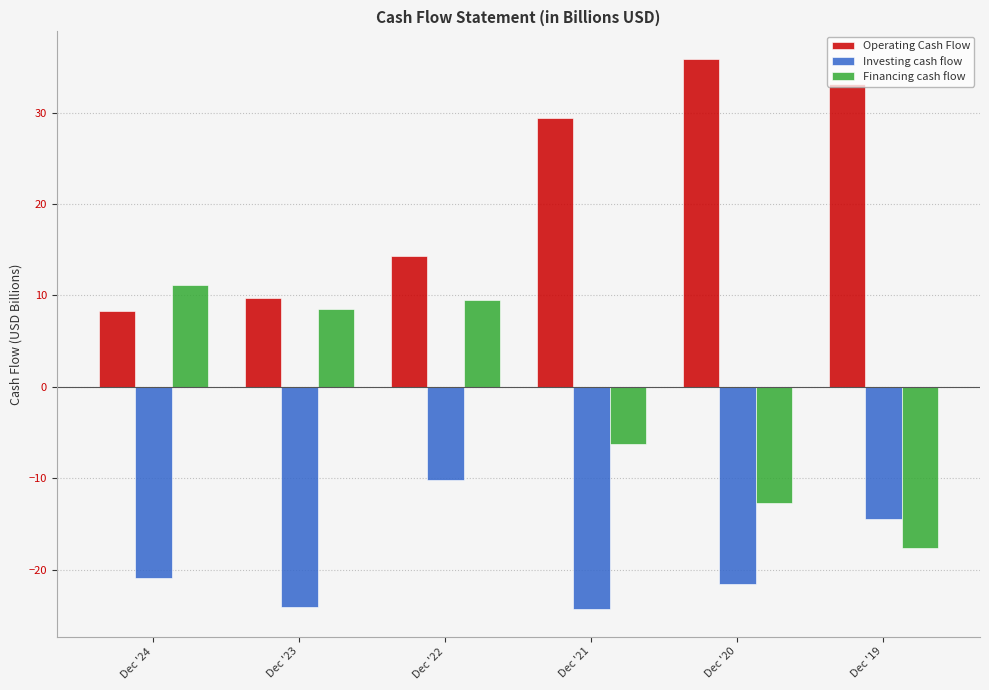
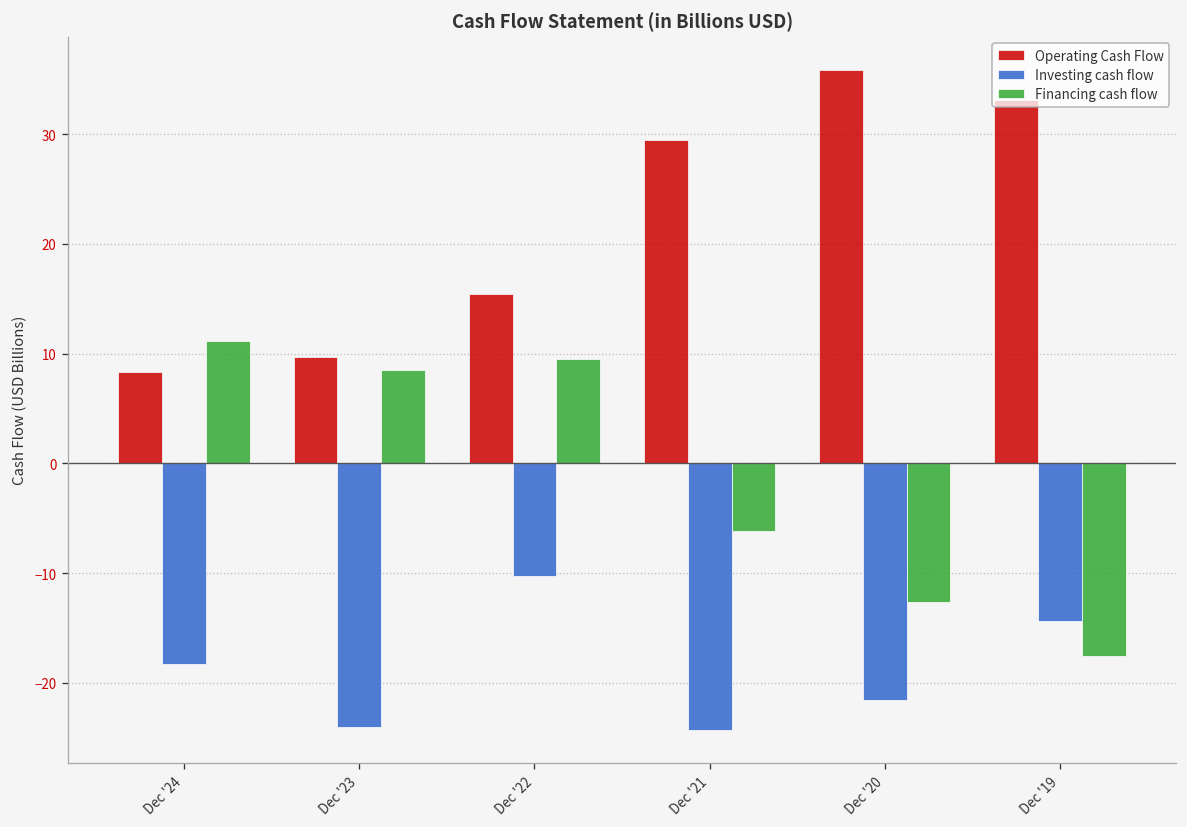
Investing cash flow, Dec '24: -21 -> -18
Operating Cash Flow, Dec '22: 14 -> 15
